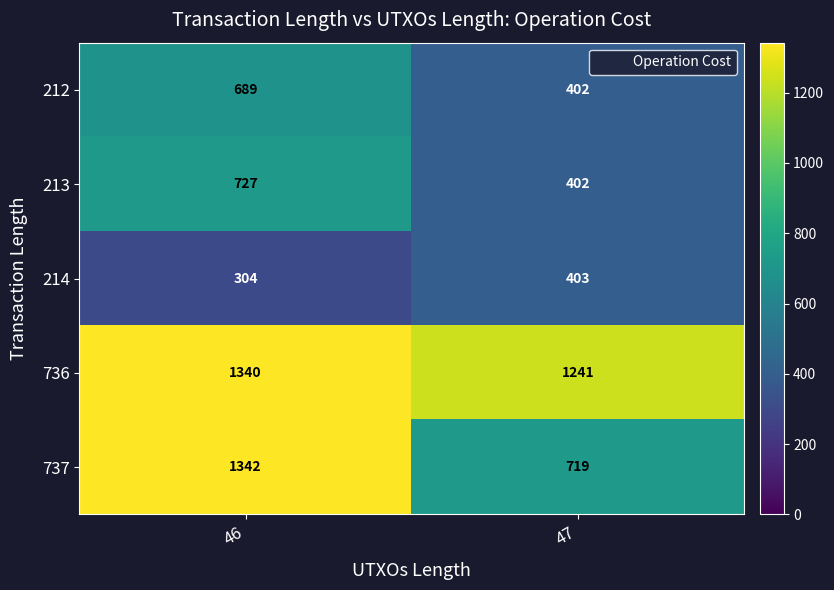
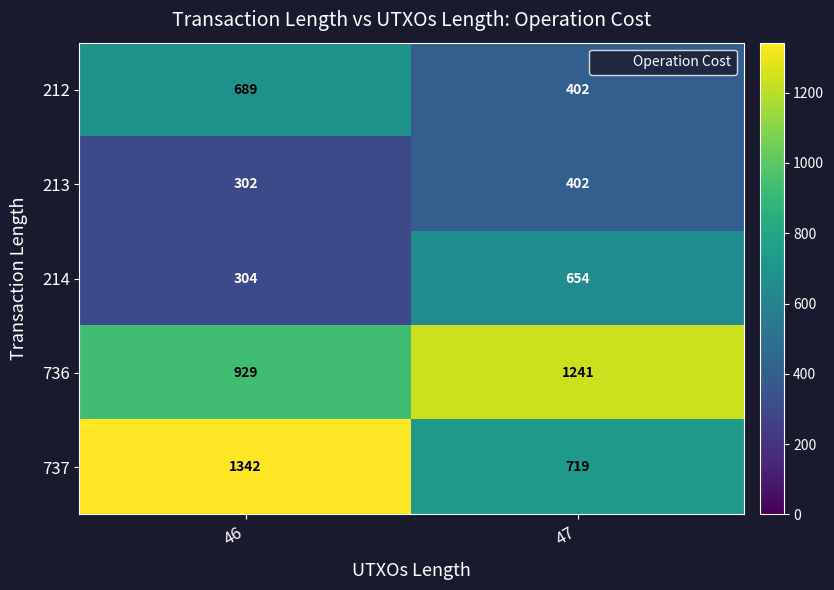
213, 46: 727 -> 302
214, 47: 403 -> 654
736, 46: 1340 -> 929
